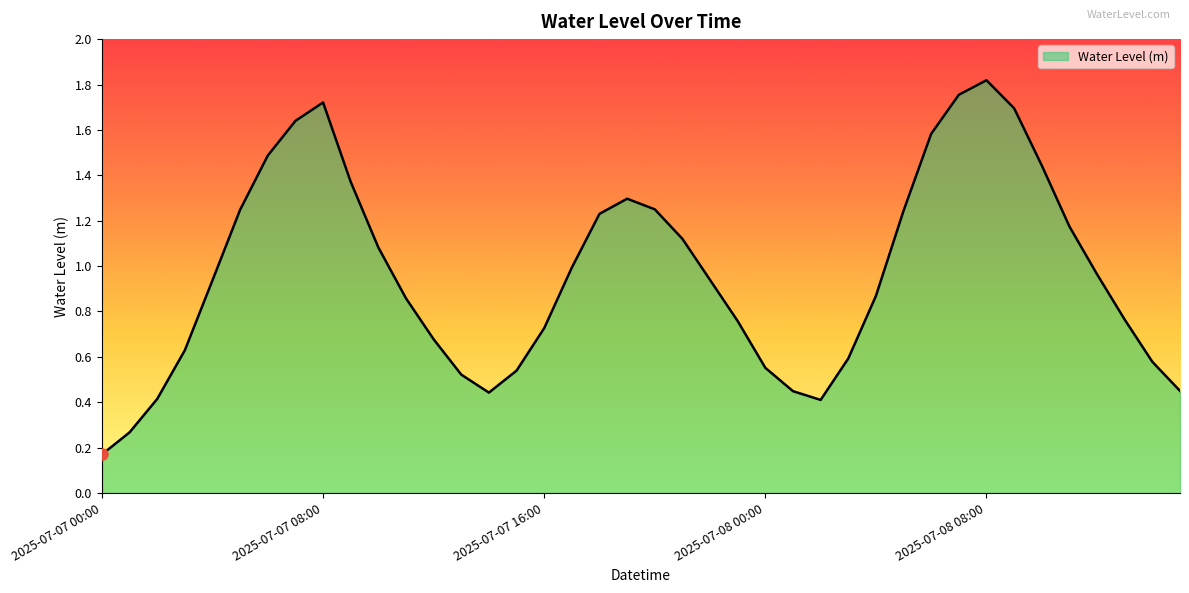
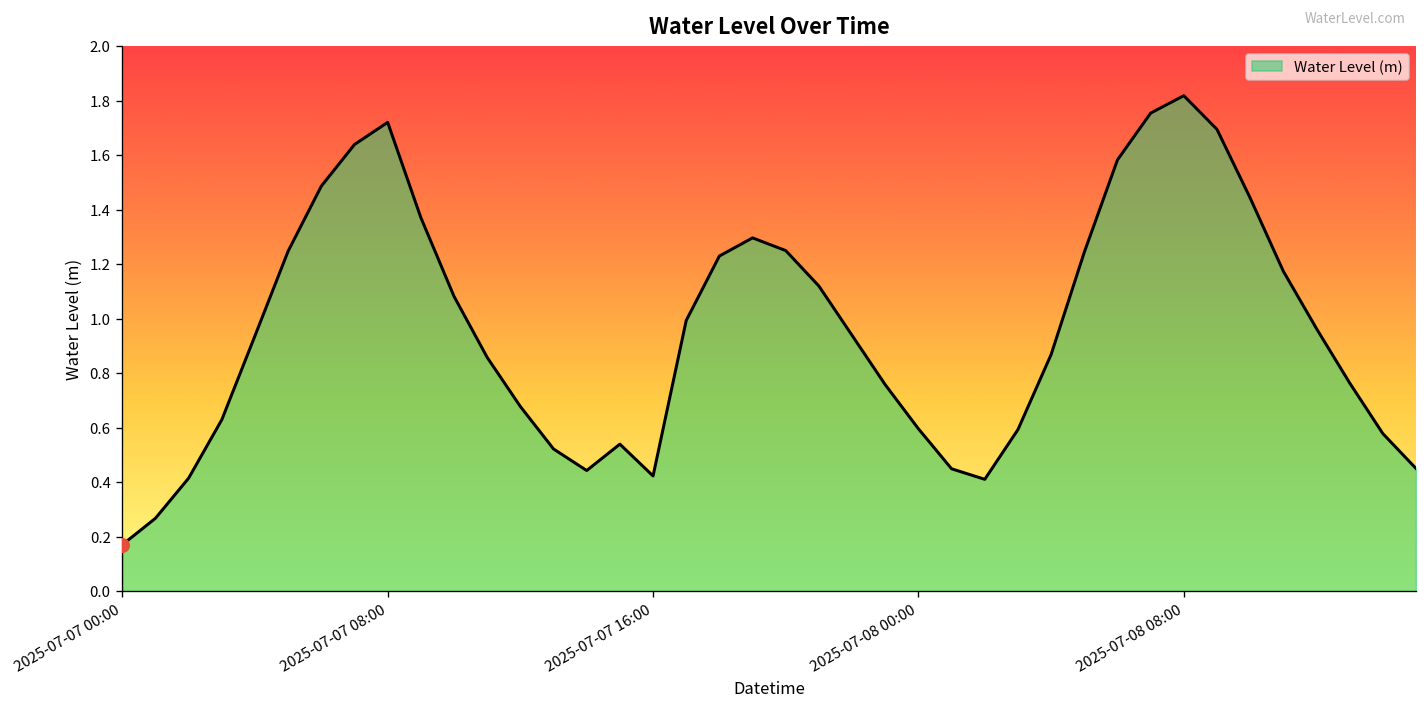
Water Level (m), 2025-07-07 16:00: 0.73 -> 0.42
Water Level (m), 2025-07-08 00:00: 0.55 -> 0.60
